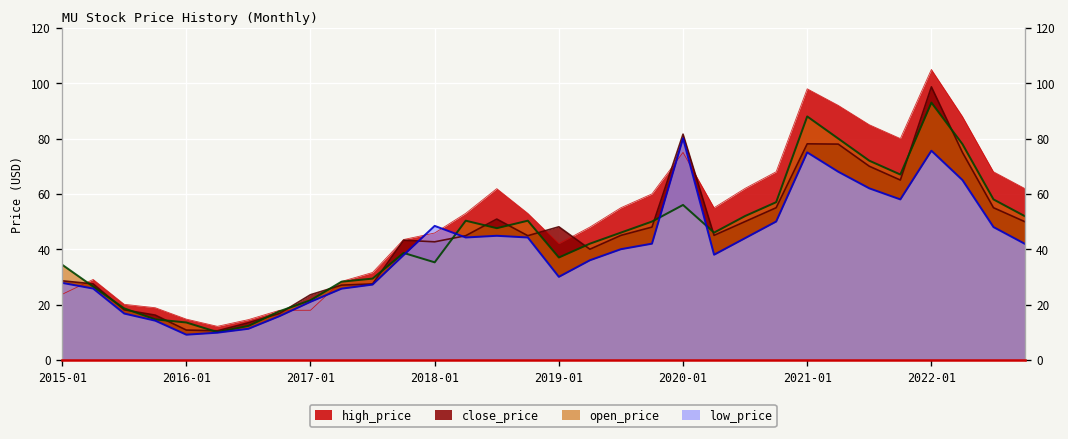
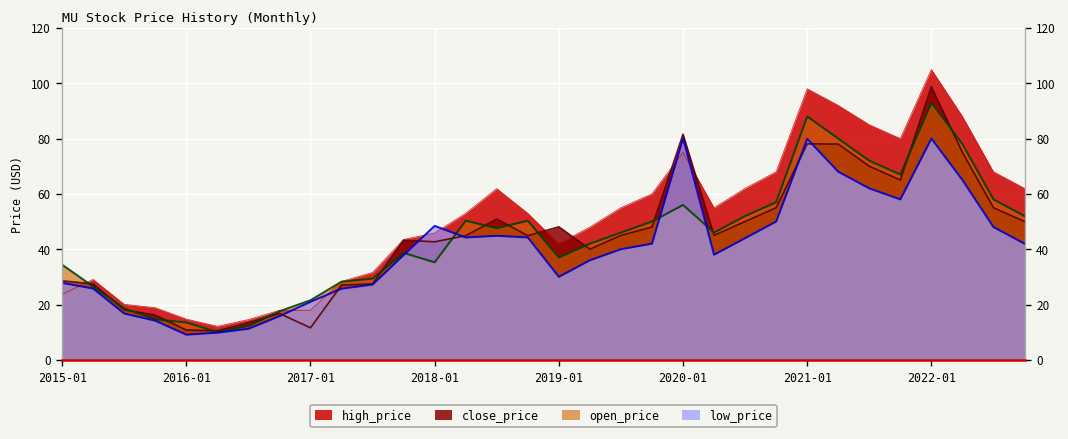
close_price, 2017-01: 24 -> 12
low_price, 2021-01: 75 -> 80
low_price, 2022-01: 76 -> 80
